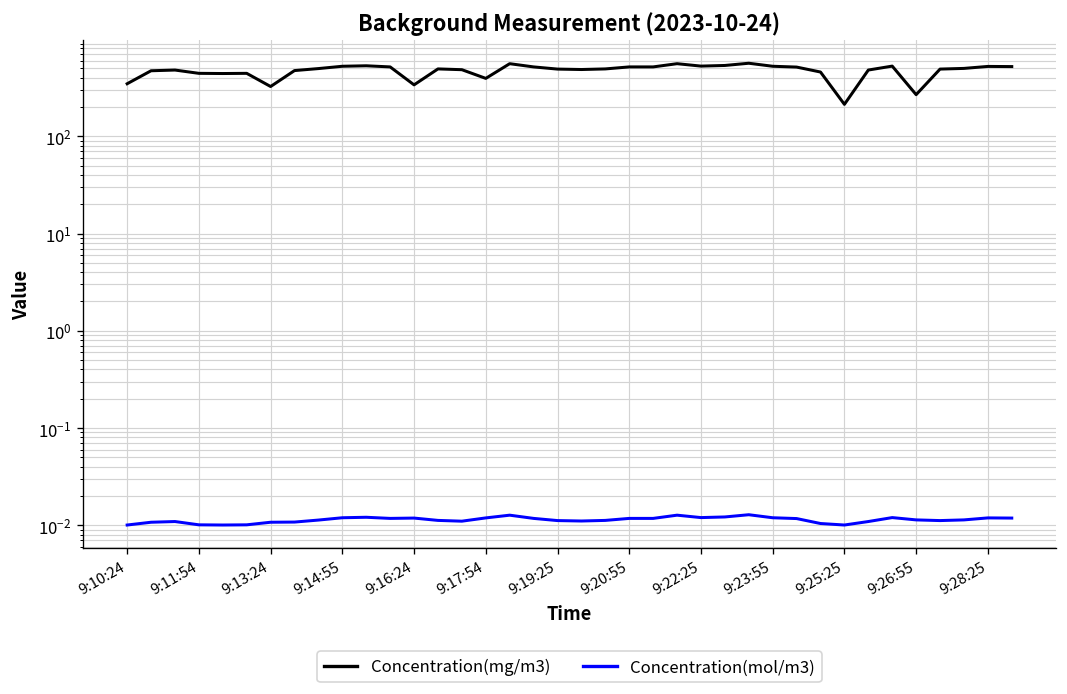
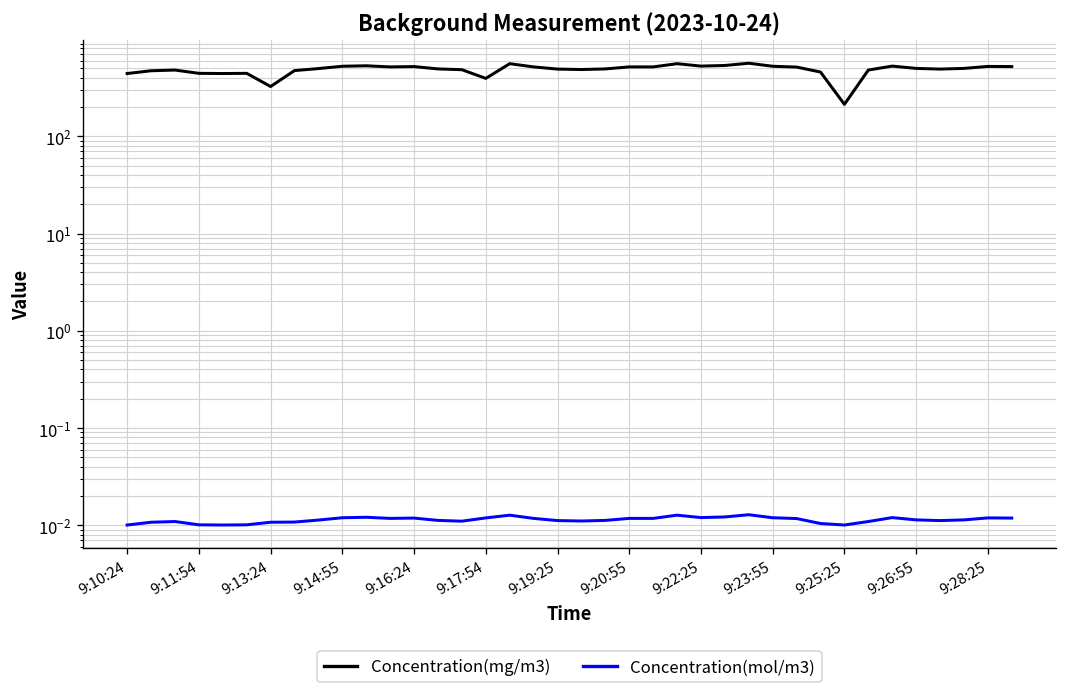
Concentration(mg/m3), 9:10:24: 350 -> 400
Concentration(mg/m3), 9:16:24: 340 -> 500
Concentration(mg/m3), 9:26:55: 270 -> 500
